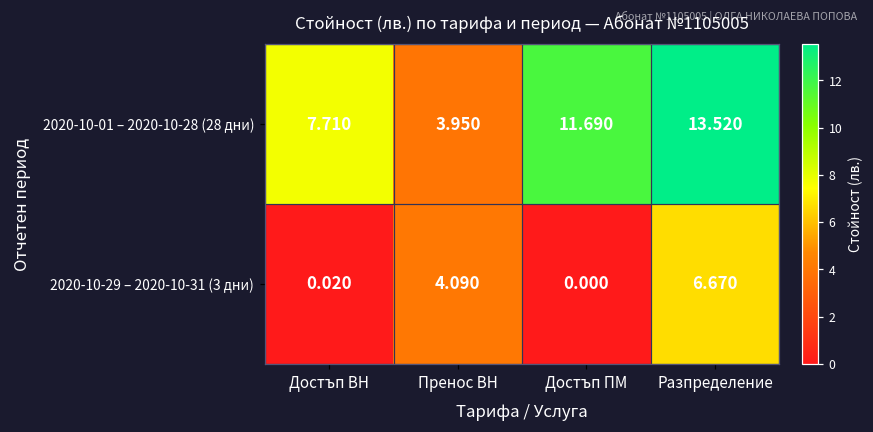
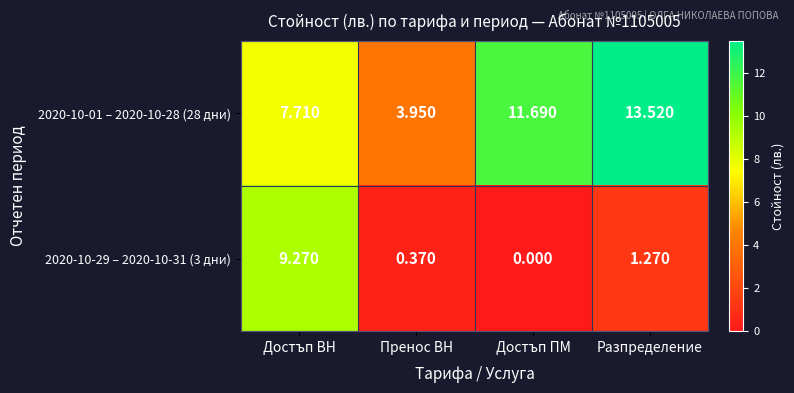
2020-10-29 – 2020-10-31 (3 дни), Достъп ВН: 0.020 -> 9.270
2020-10-29 – 2020-10-31 (3 дни), Пренос ВН: 4.090 -> 0.370
2020-10-29 – 2020-10-31 (3 дни), Разпределение: 6.670 -> 1.270
